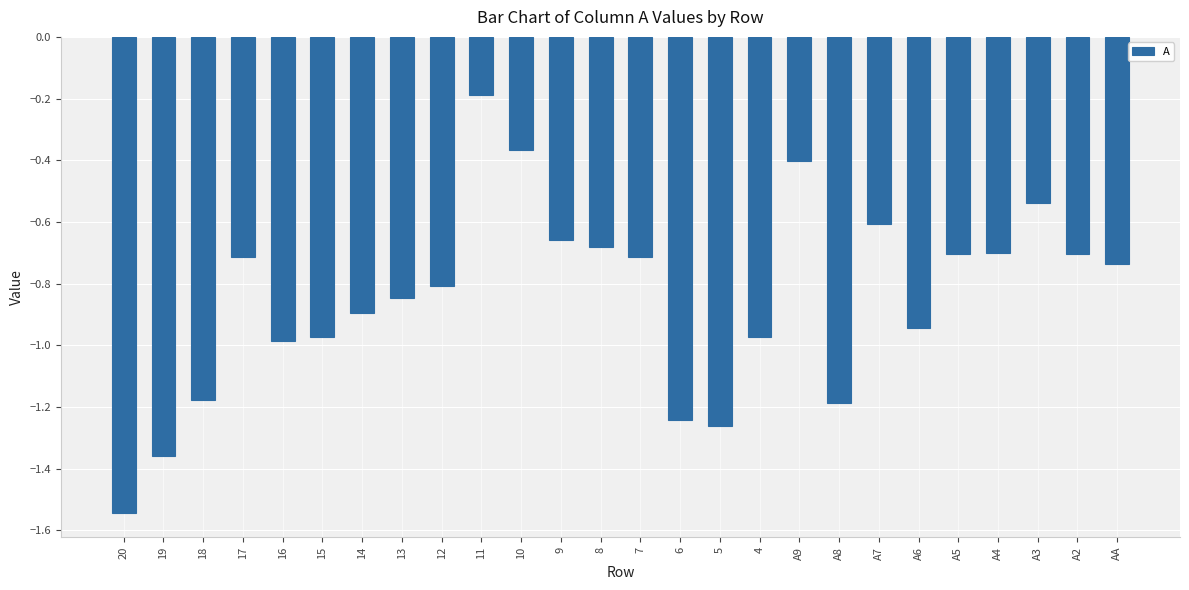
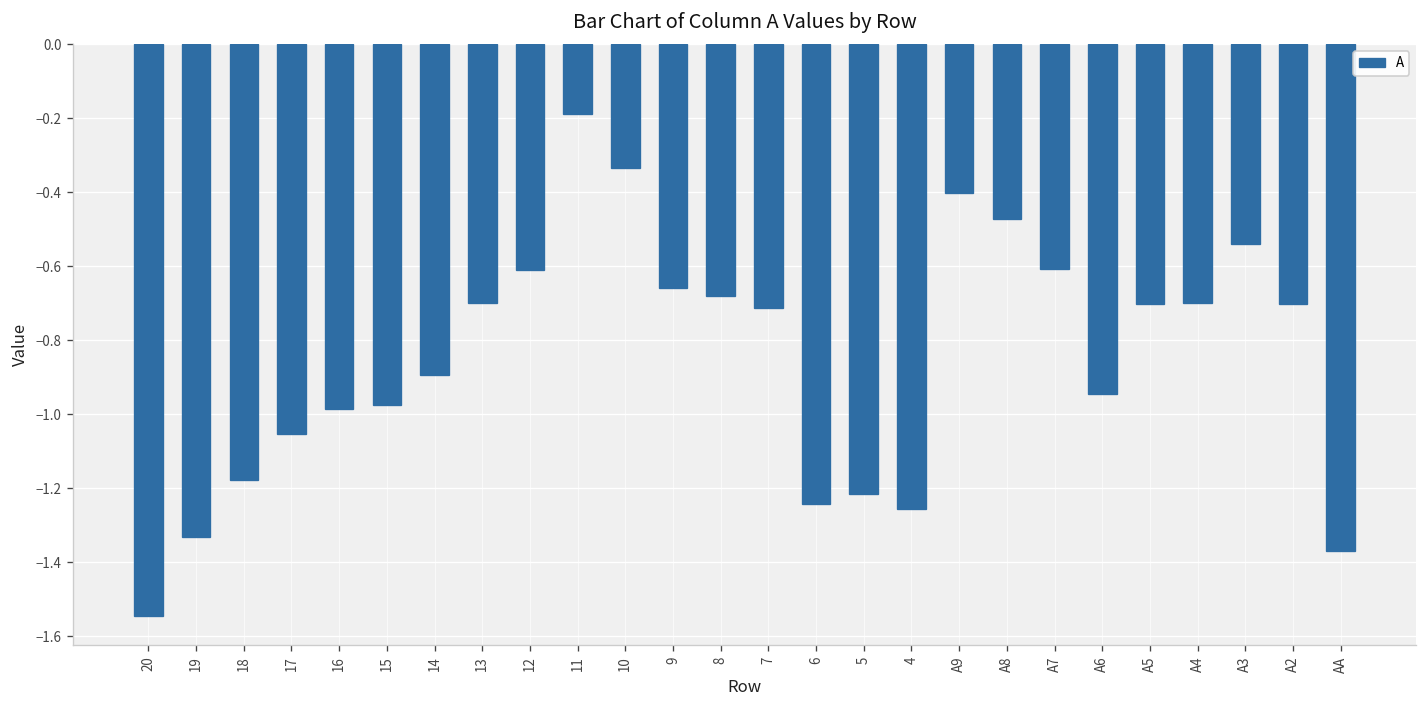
19: -1.36 -> -1.33
17: -0.71 -> -1.05
13: -0.85 -> -0.70
12: -0.81 -> -0.61
10: -0.37 -> -0.33
5: -1.26 -> -1.22
4: -0.97 -> -1.26
A8: -1.19 -> -0.47
AA: -0.74 -> -1.37
